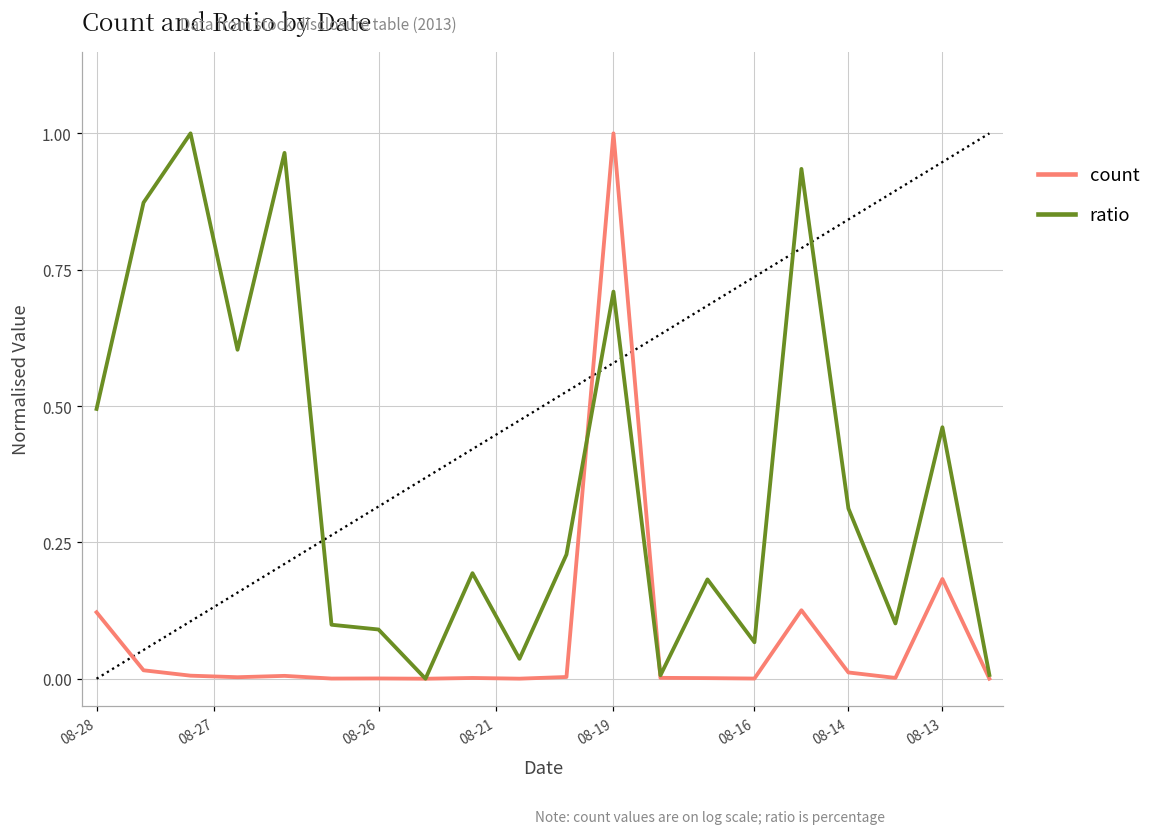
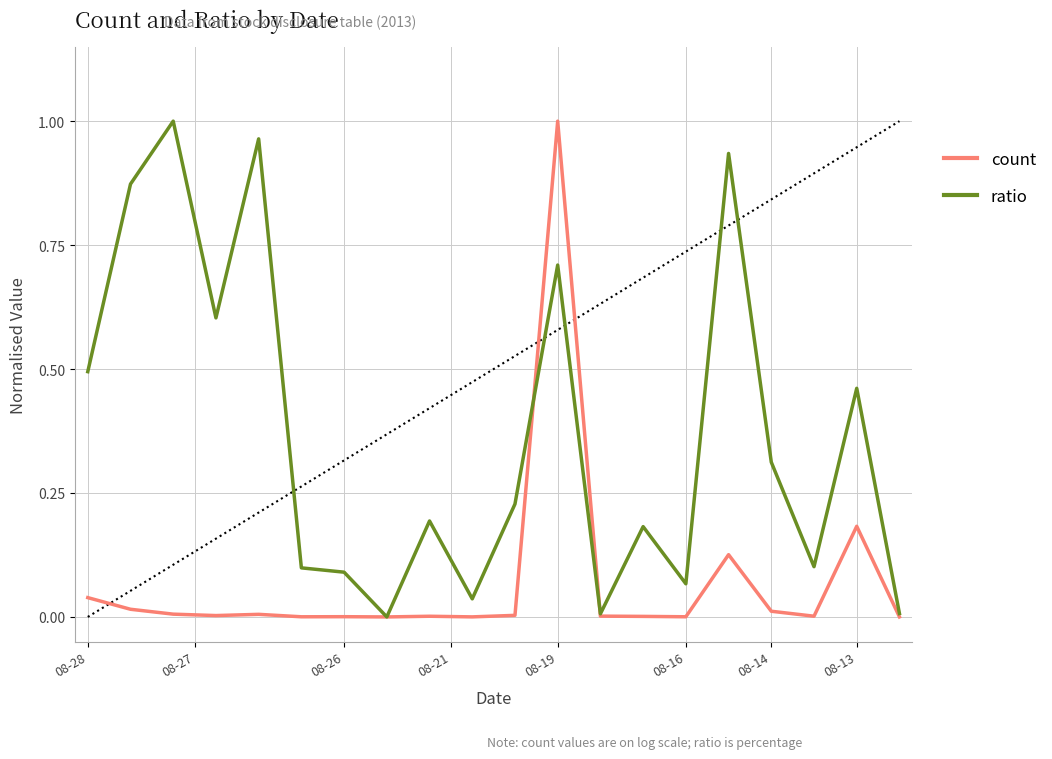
count, 08-28: 0.12 -> 0.04
